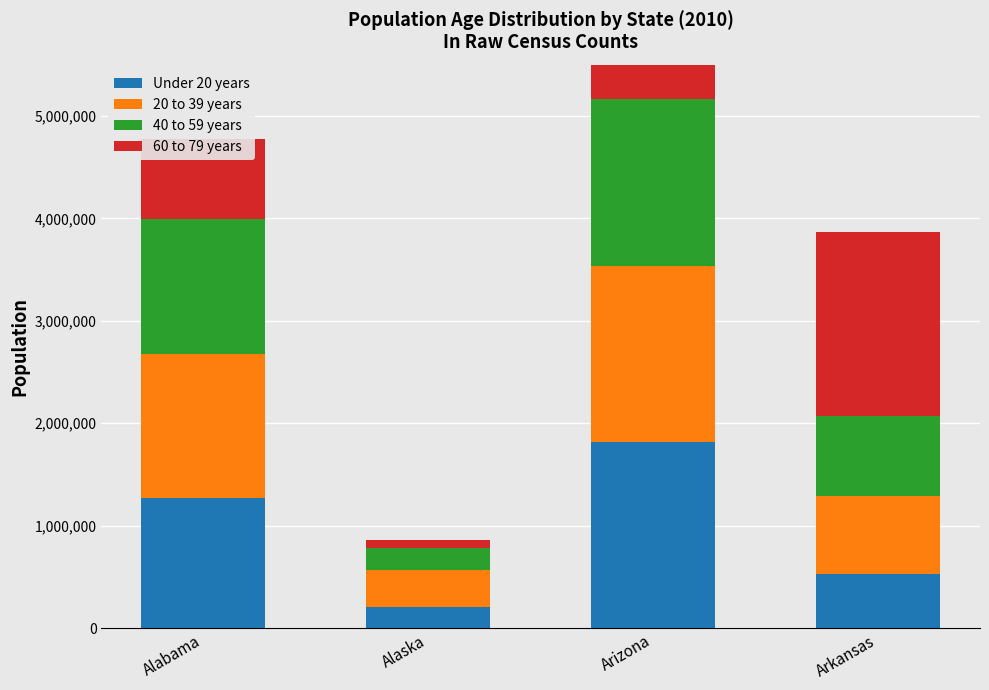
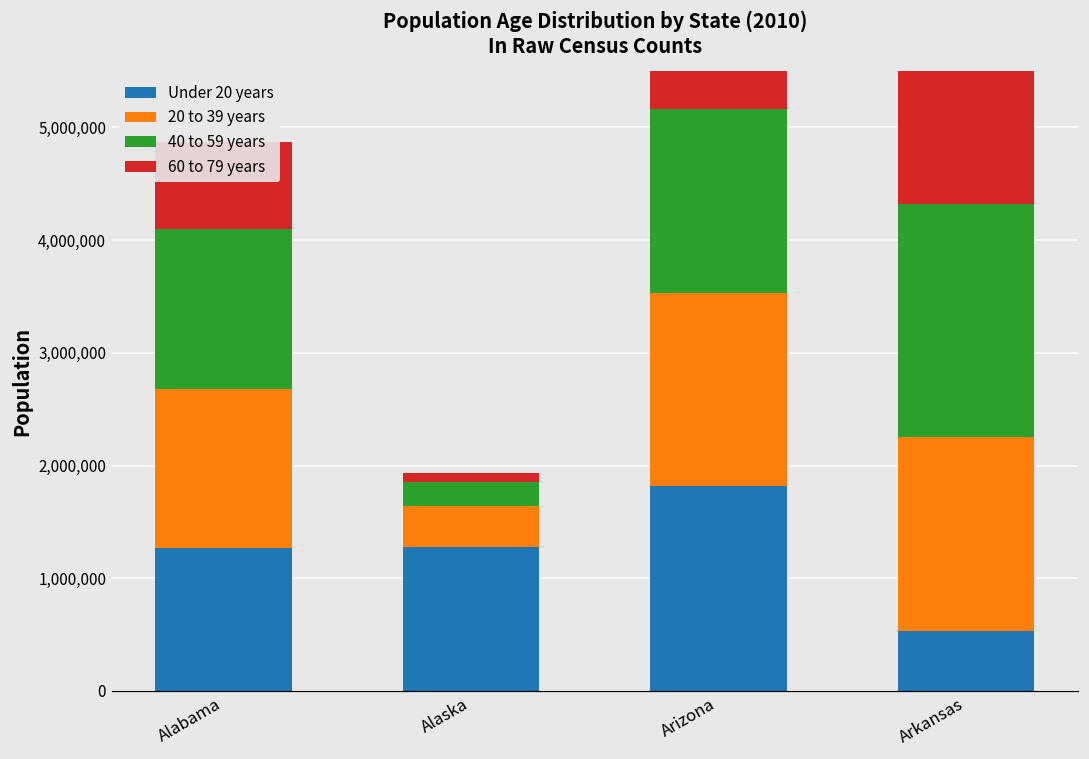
40 to 59 years, Alabama: 1,320,000 -> 1,420,000
Under 20 years, Alaska: 210,000 -> 1,280,000
20 to 39 years, Arkansas: 760,000 -> 1,720,000
40 to 59 years, Arkansas: 770,000 -> 2,080,000
